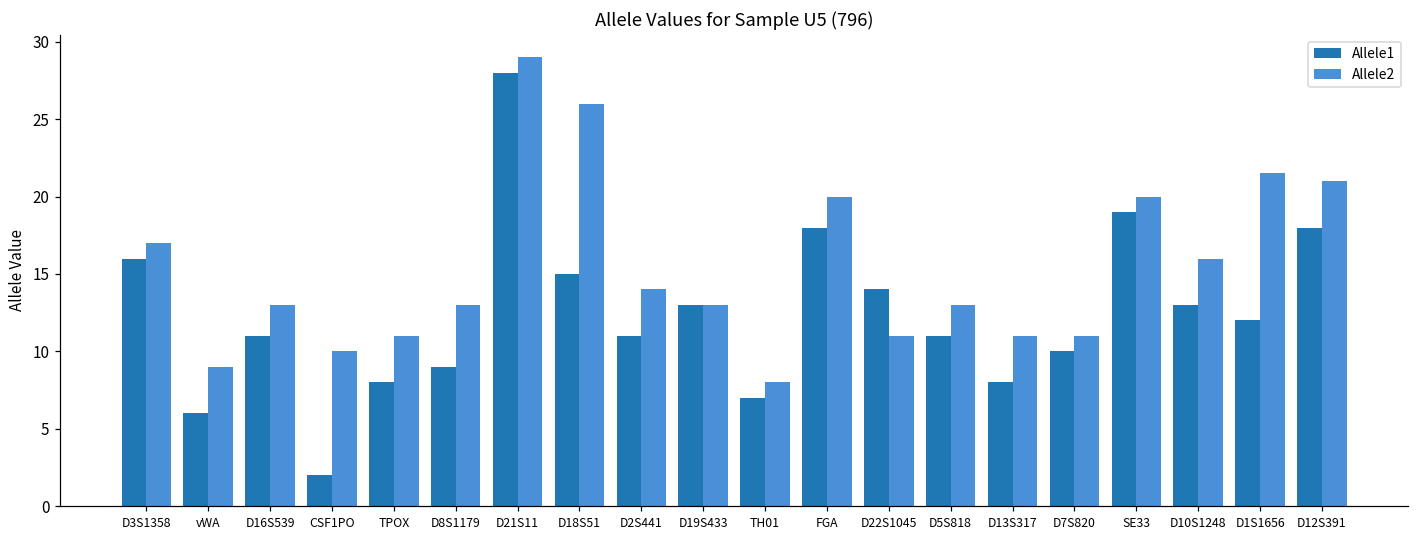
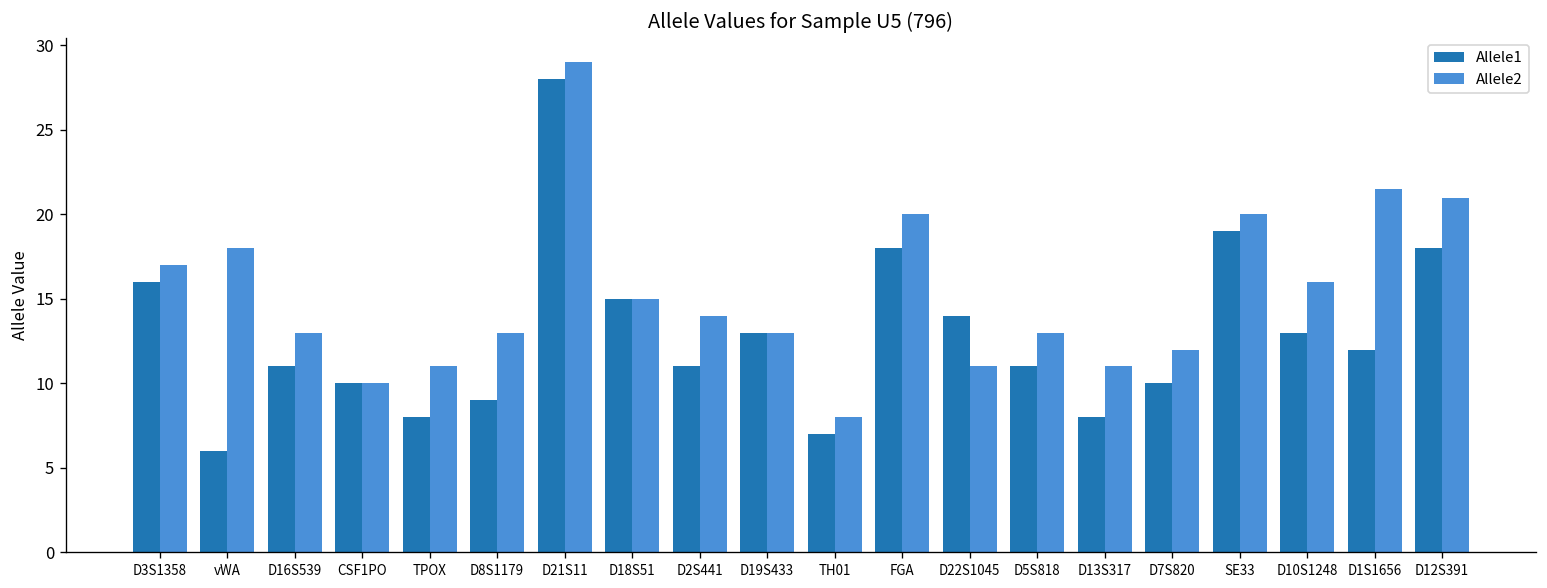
Allele2, vWA: 9 -> 18
Allele1, CSF1PO: 2 -> 10
Allele2, D18S51: 26 -> 15
Allele2, D7S820: 11 -> 12
